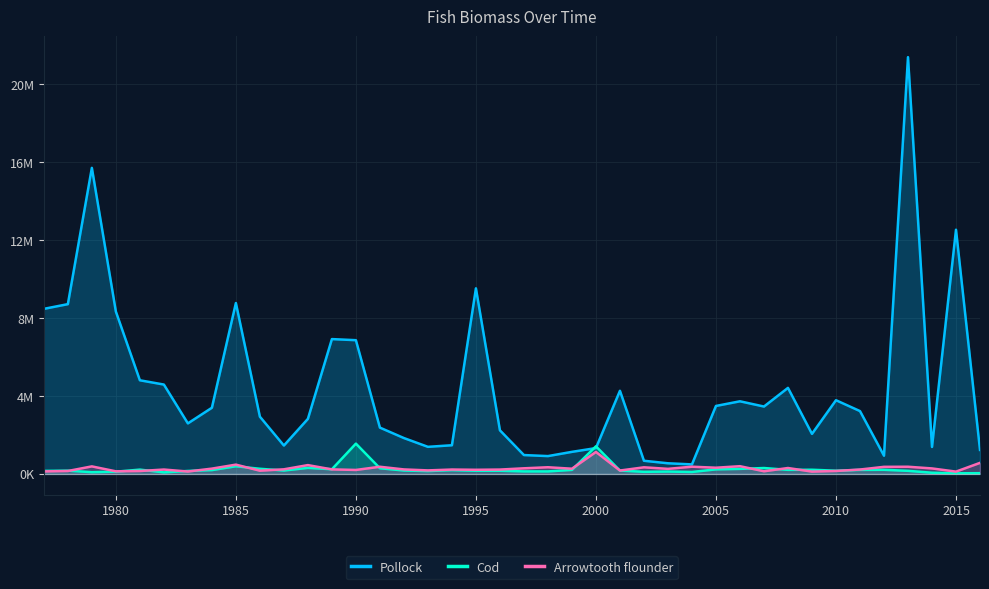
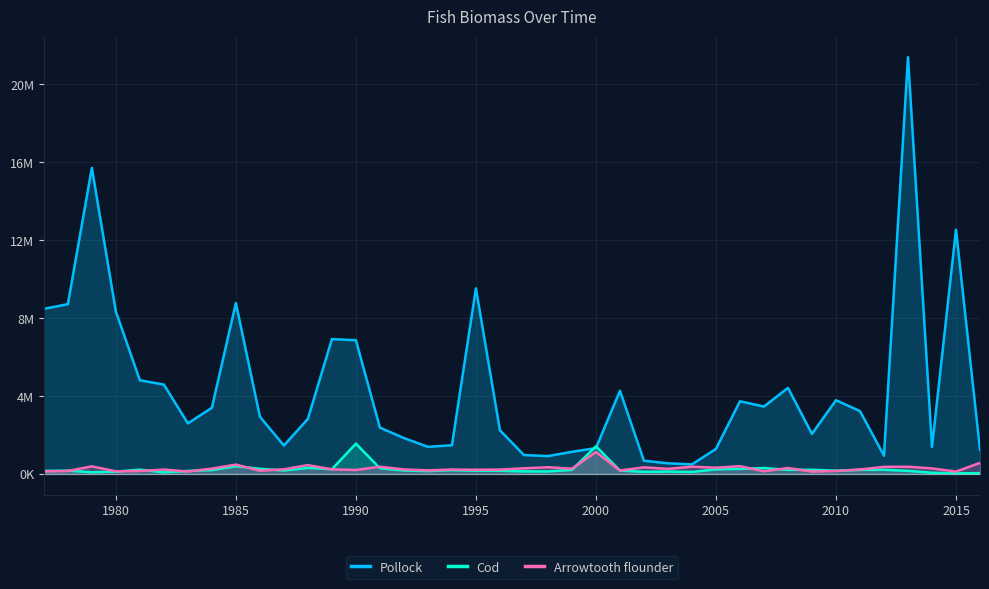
Pollock, 2005: 3500000 -> 1300000
